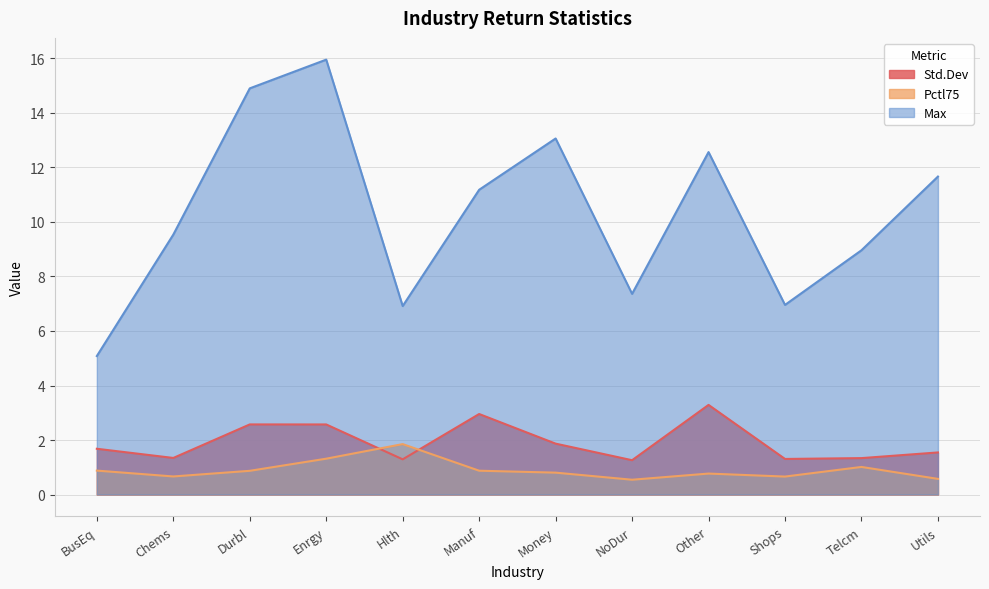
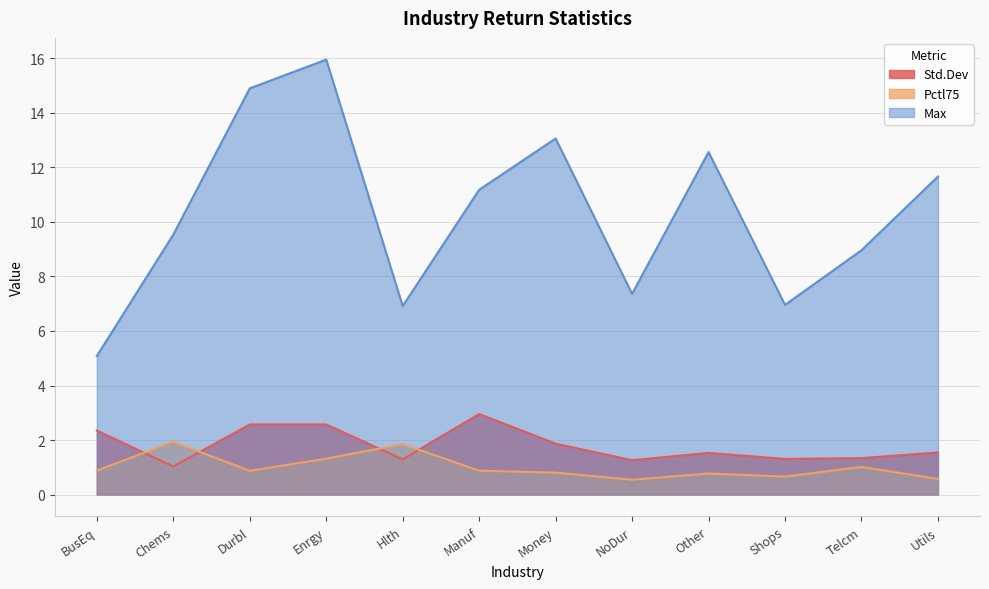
Std.Dev, BusEq: 1.7 -> 2.3
Std.Dev, Chems: 1.3 -> 1.0
Pctl75, Chems: 0.7 -> 1.9
Std.Dev, Other: 3.3 -> 1.5
